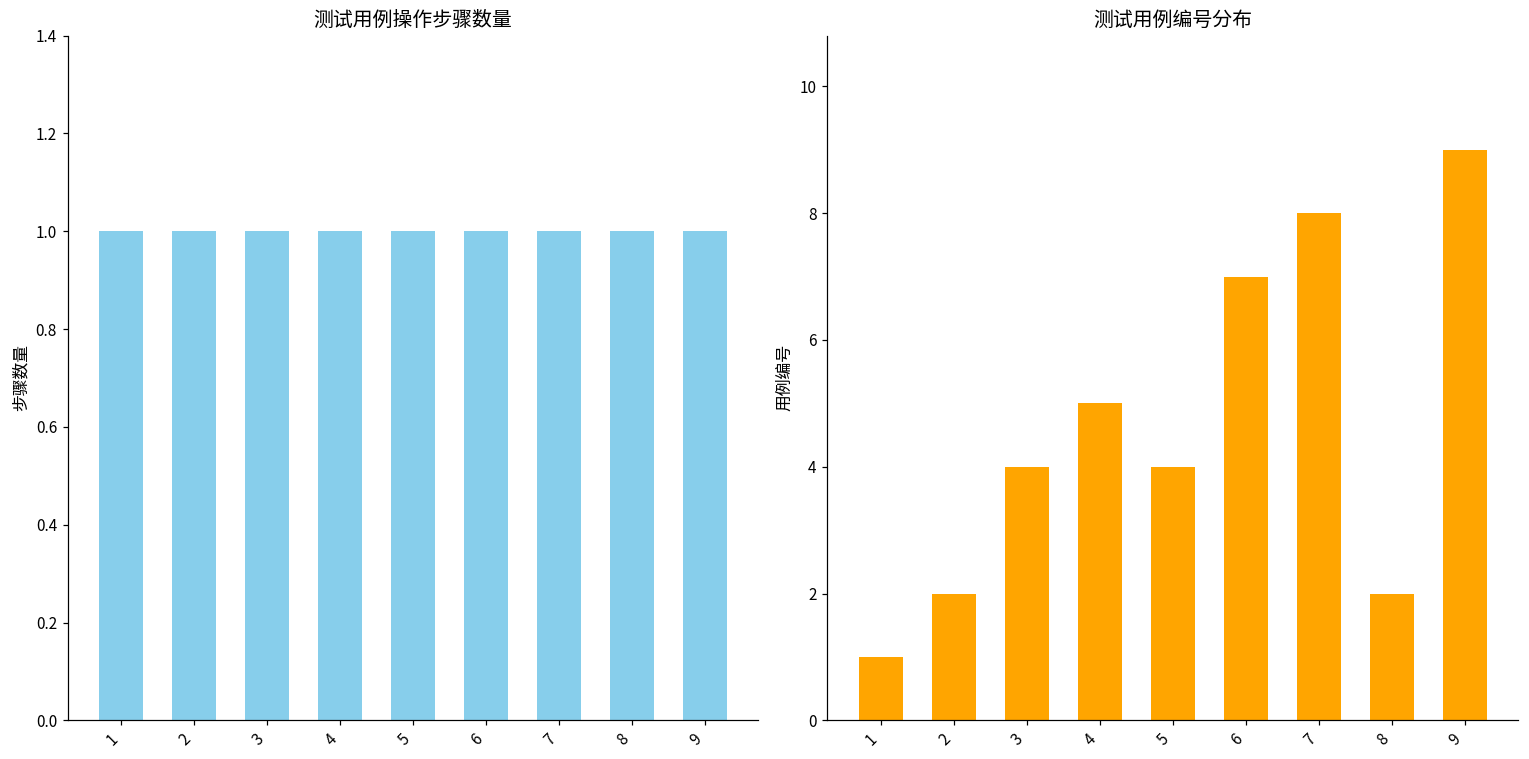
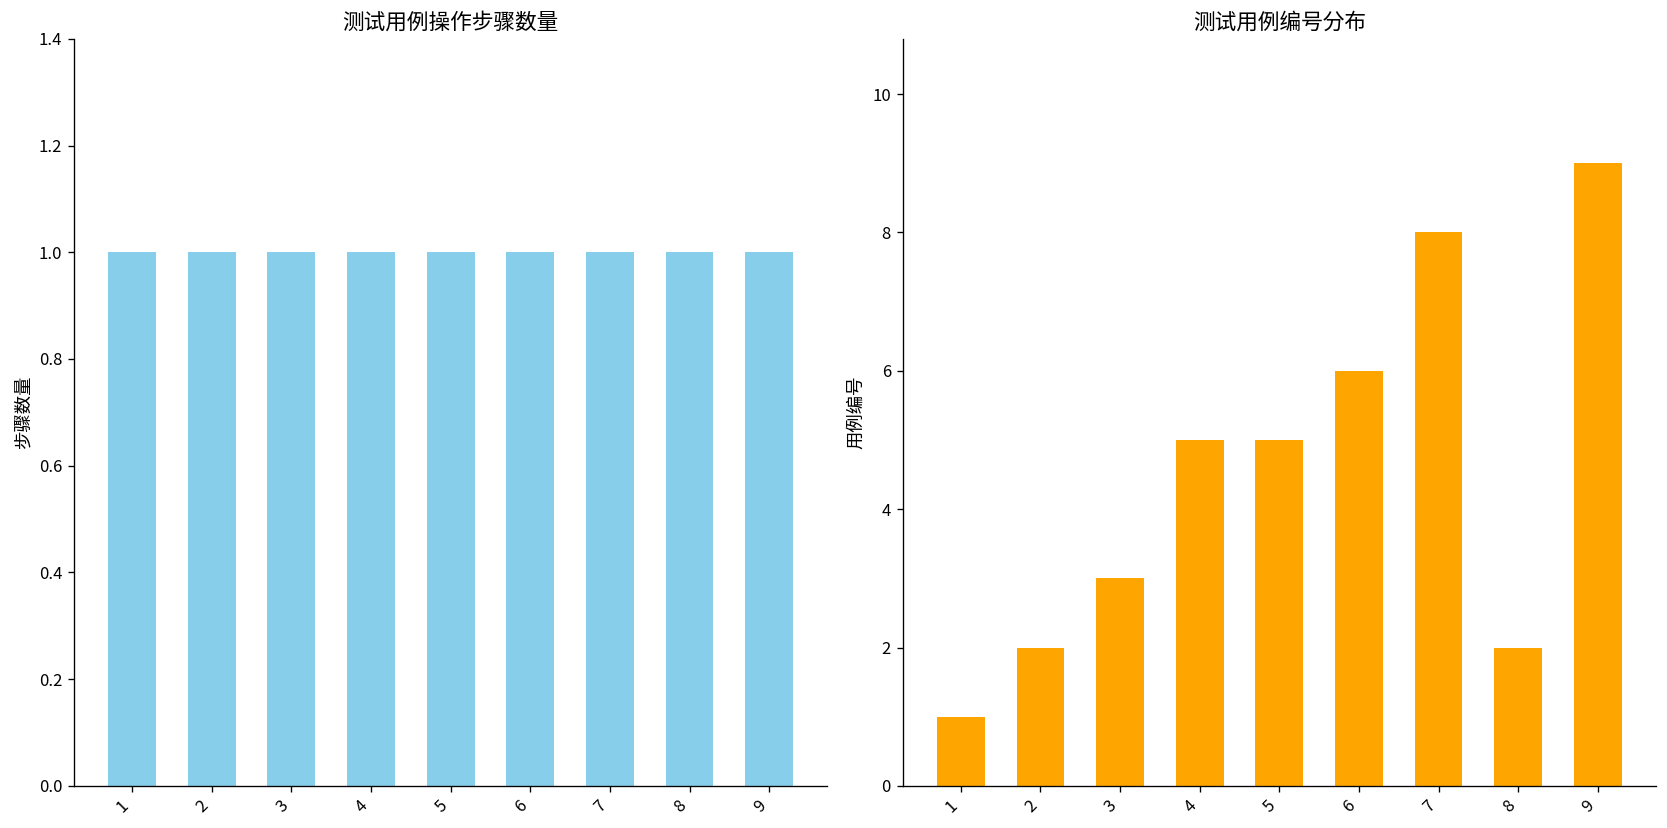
测试用例编号分布, 3: 4 -> 3
测试用例编号分布, 5: 4 -> 5
测试用例编号分布, 6: 7 -> 6
